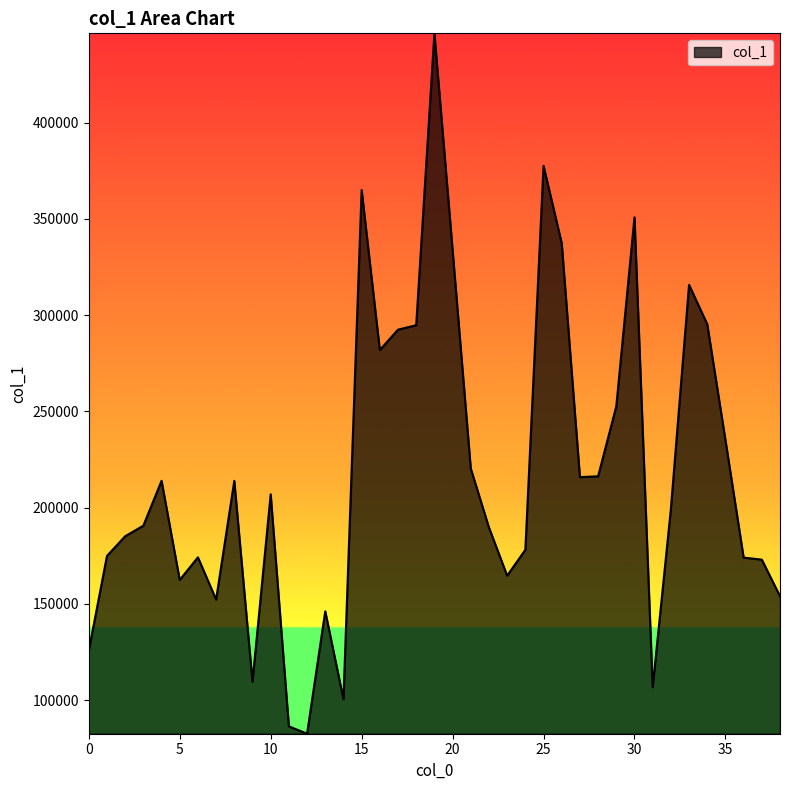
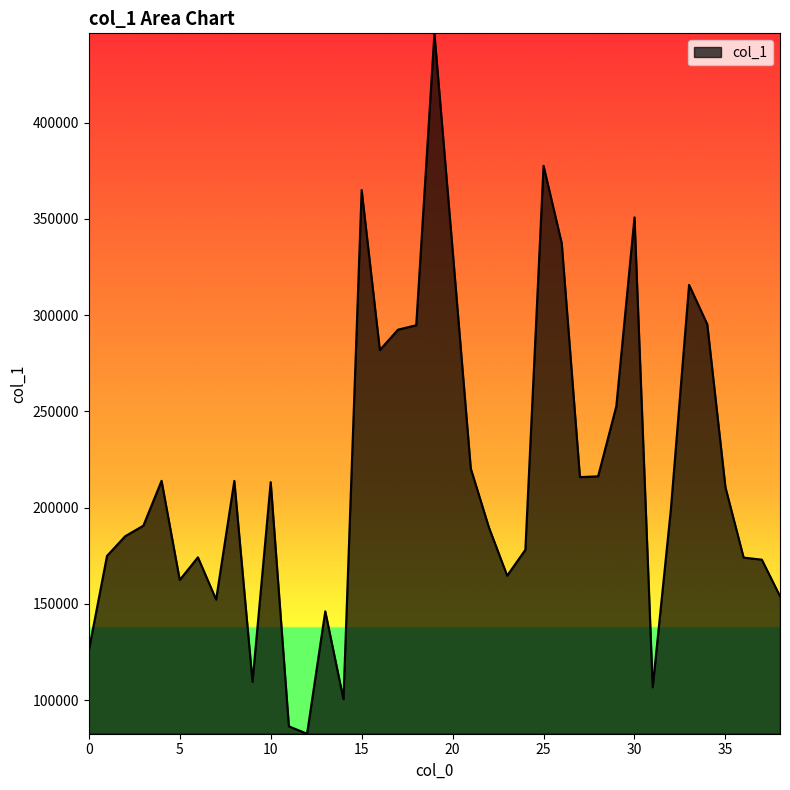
10: 207000 -> 213000
35: 235000 -> 211000
